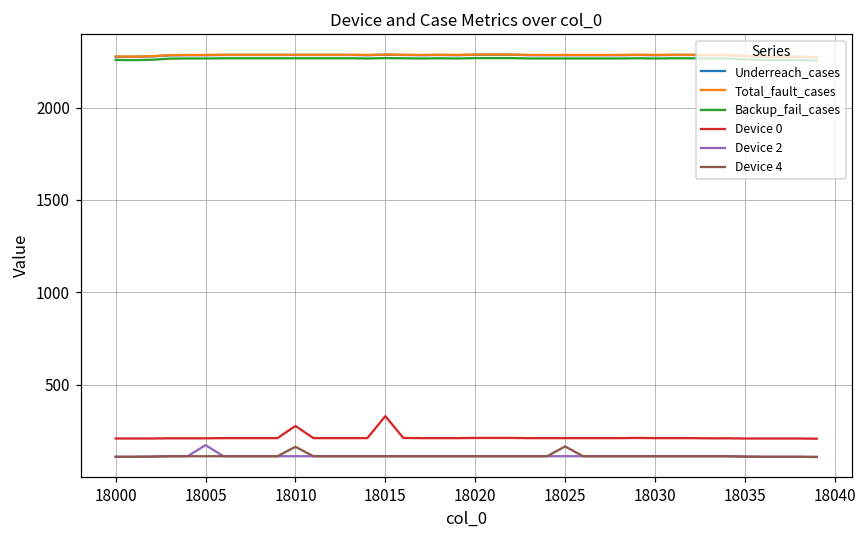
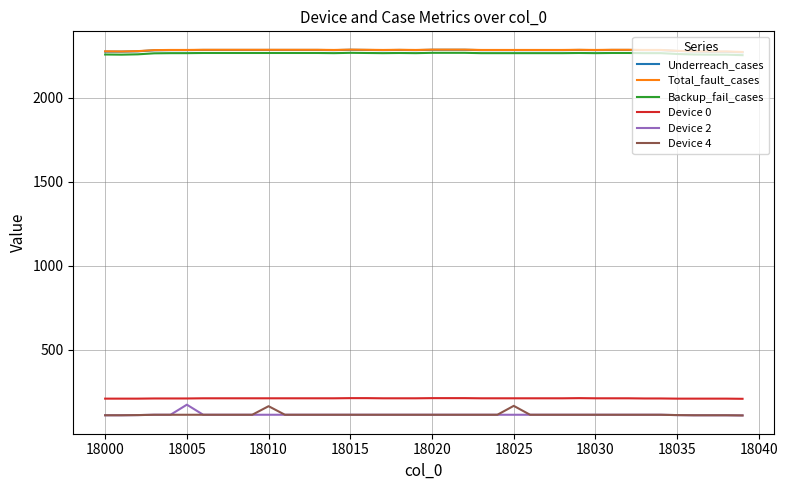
Device 0, 18010: 280 -> 210
Device 0, 18015: 330 -> 210
